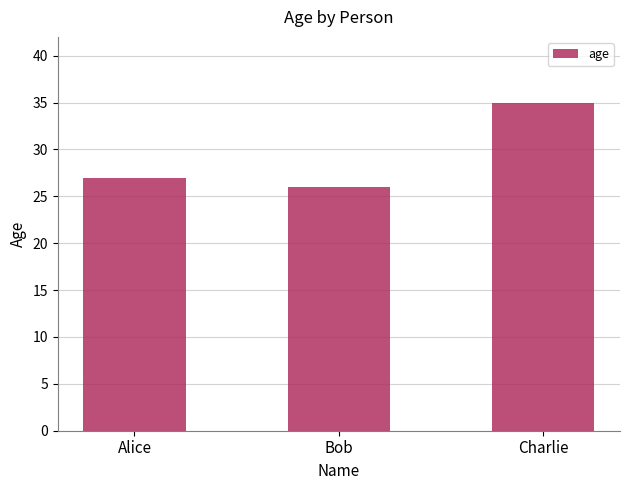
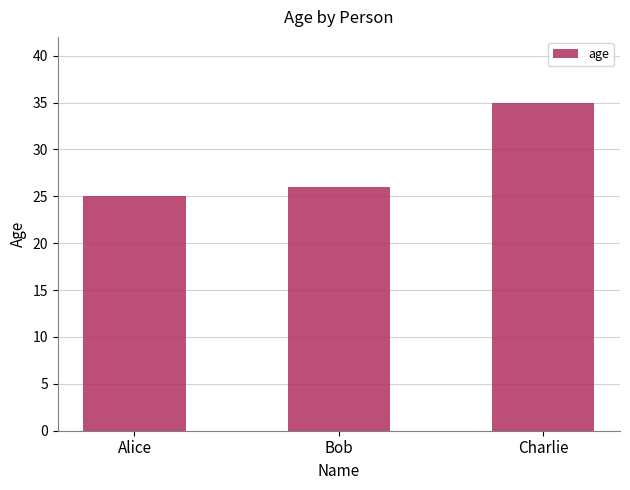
Alice: 27 -> 25
